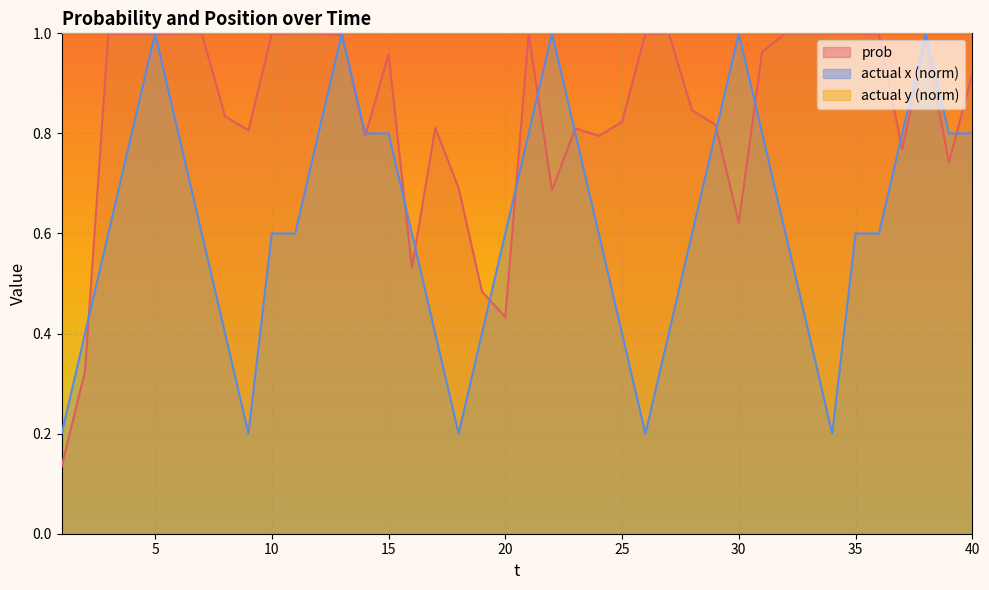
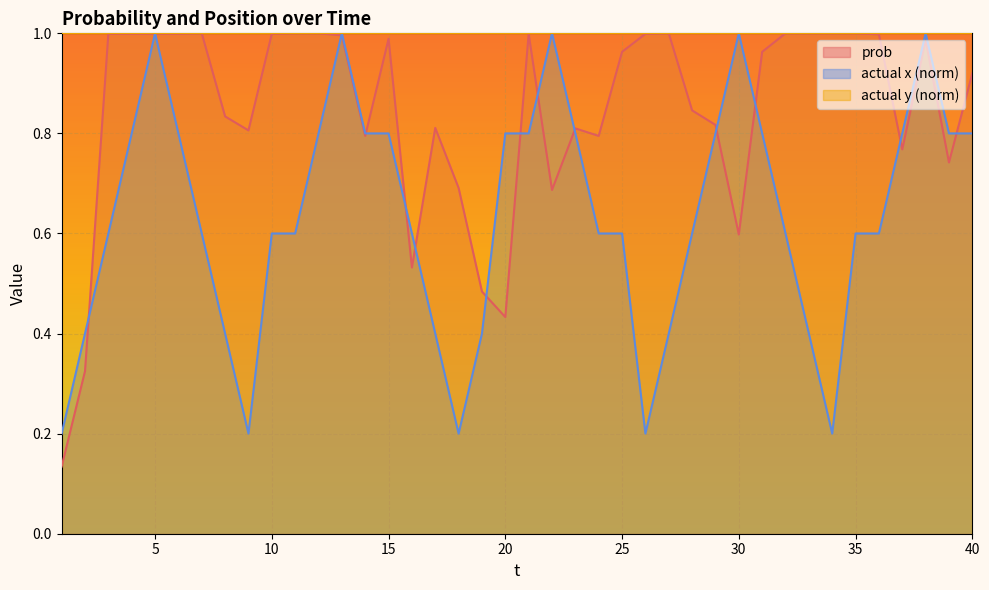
prob, 15: 0.96 -> 0.99
actual x (norm), 20: 0.60 -> 0.80
prob, 25: 0.82 -> 0.96
actual x (norm), 25: 0.40 -> 0.60
prob, 30: 0.62 -> 0.60
